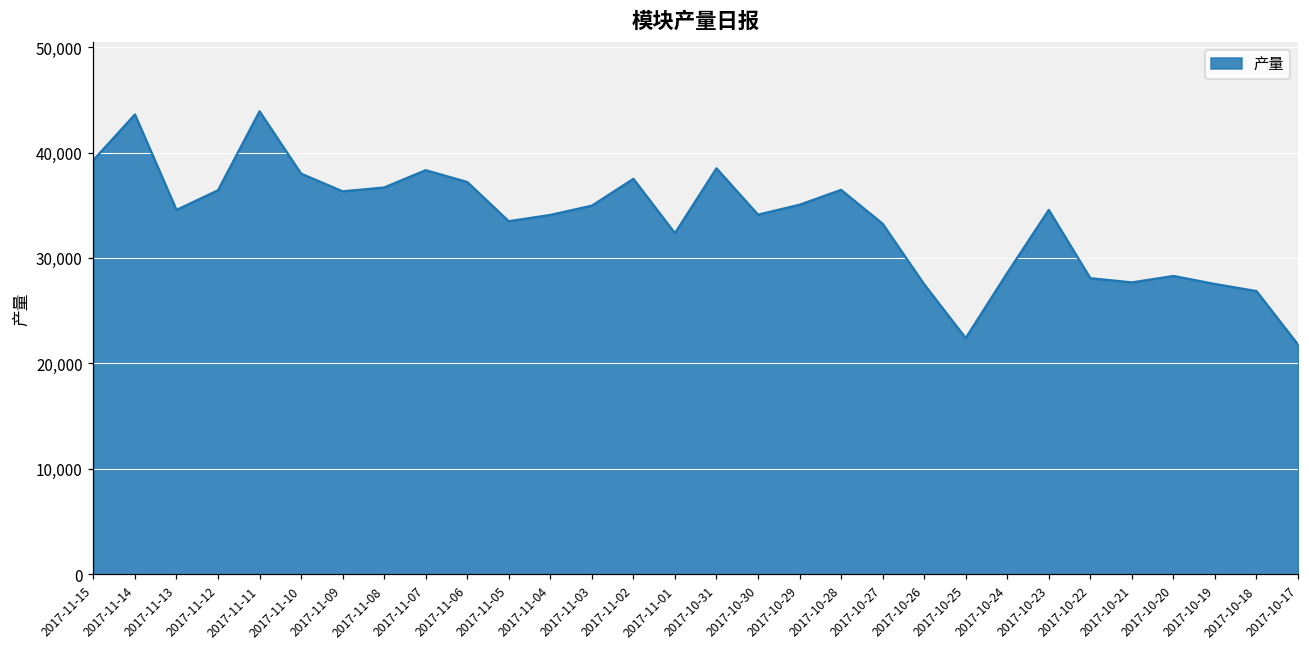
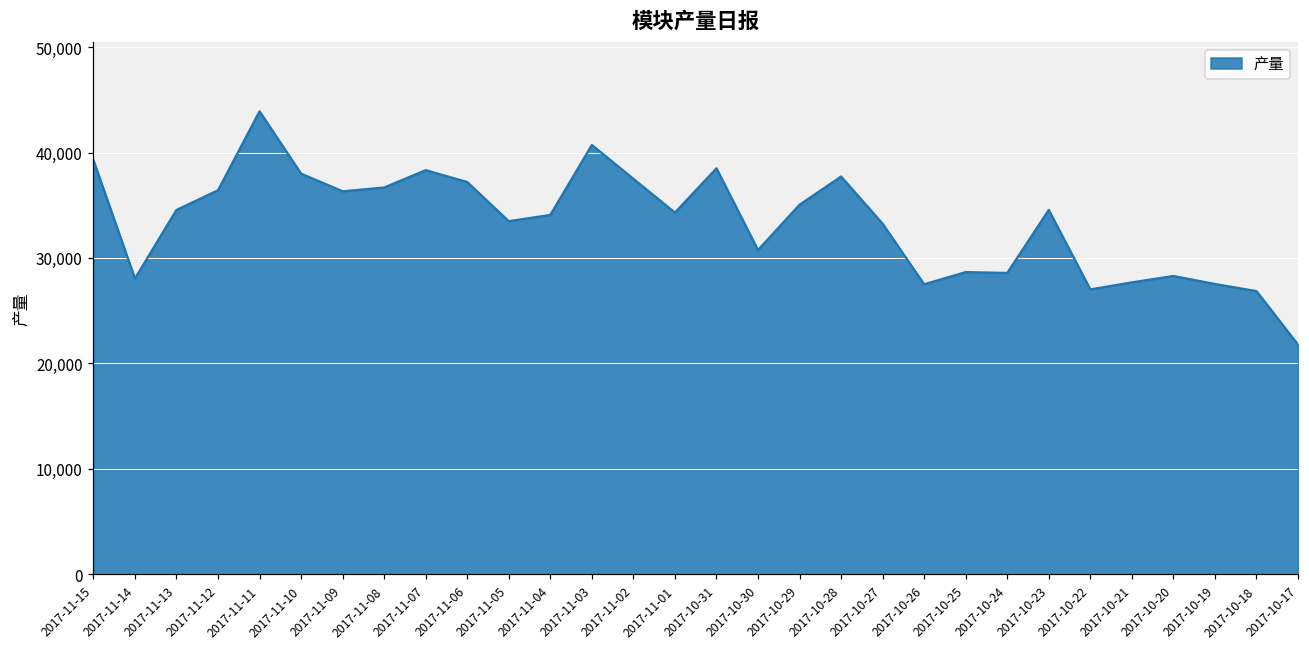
2017-11-14: 44,000 -> 28,000
2017-11-03: 35,000 -> 41,000
2017-11-01: 32,000 -> 34,000
2017-10-30: 34,000 -> 31,000
2017-10-28: 36,000 -> 38,000
2017-10-25: 22,000 -> 29,000
2017-10-22: 28,000 -> 27,000
